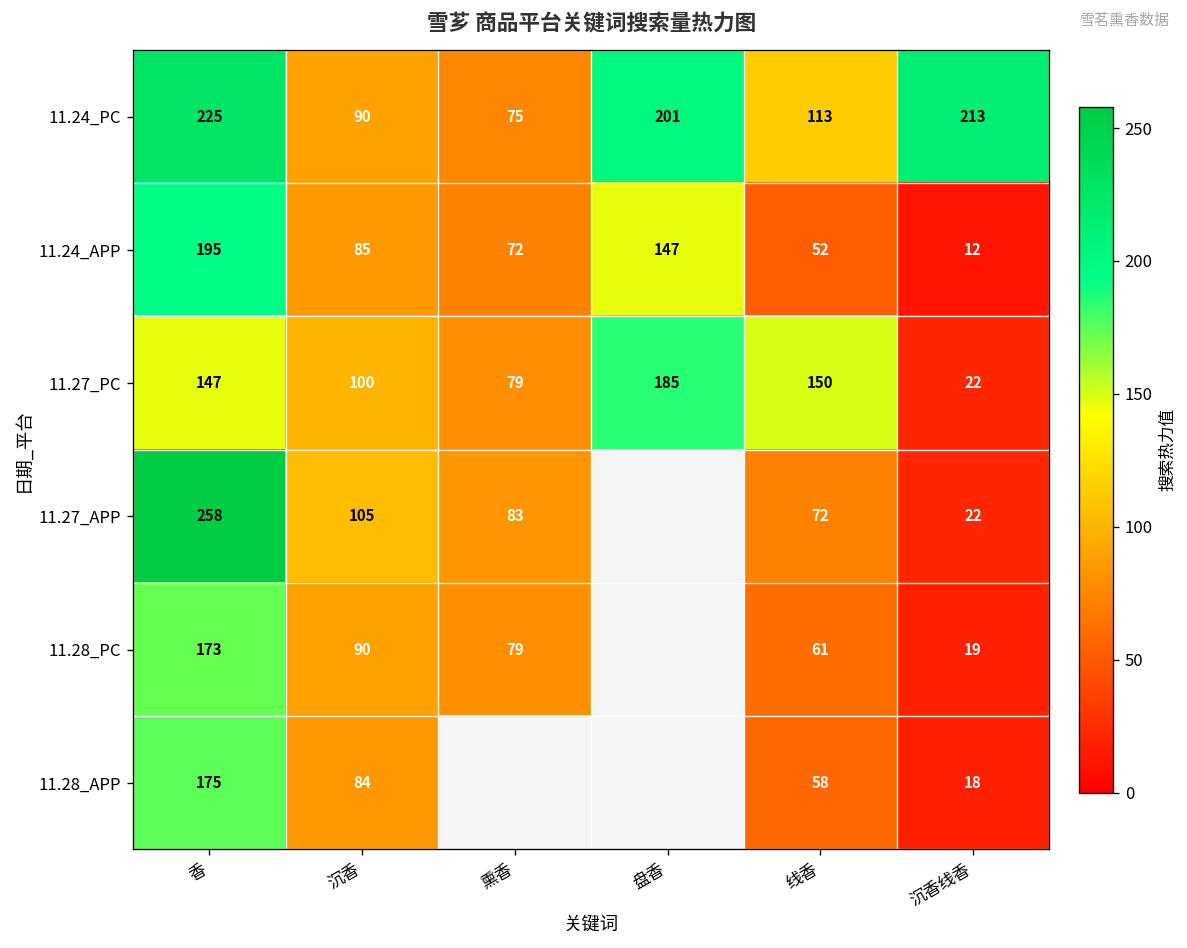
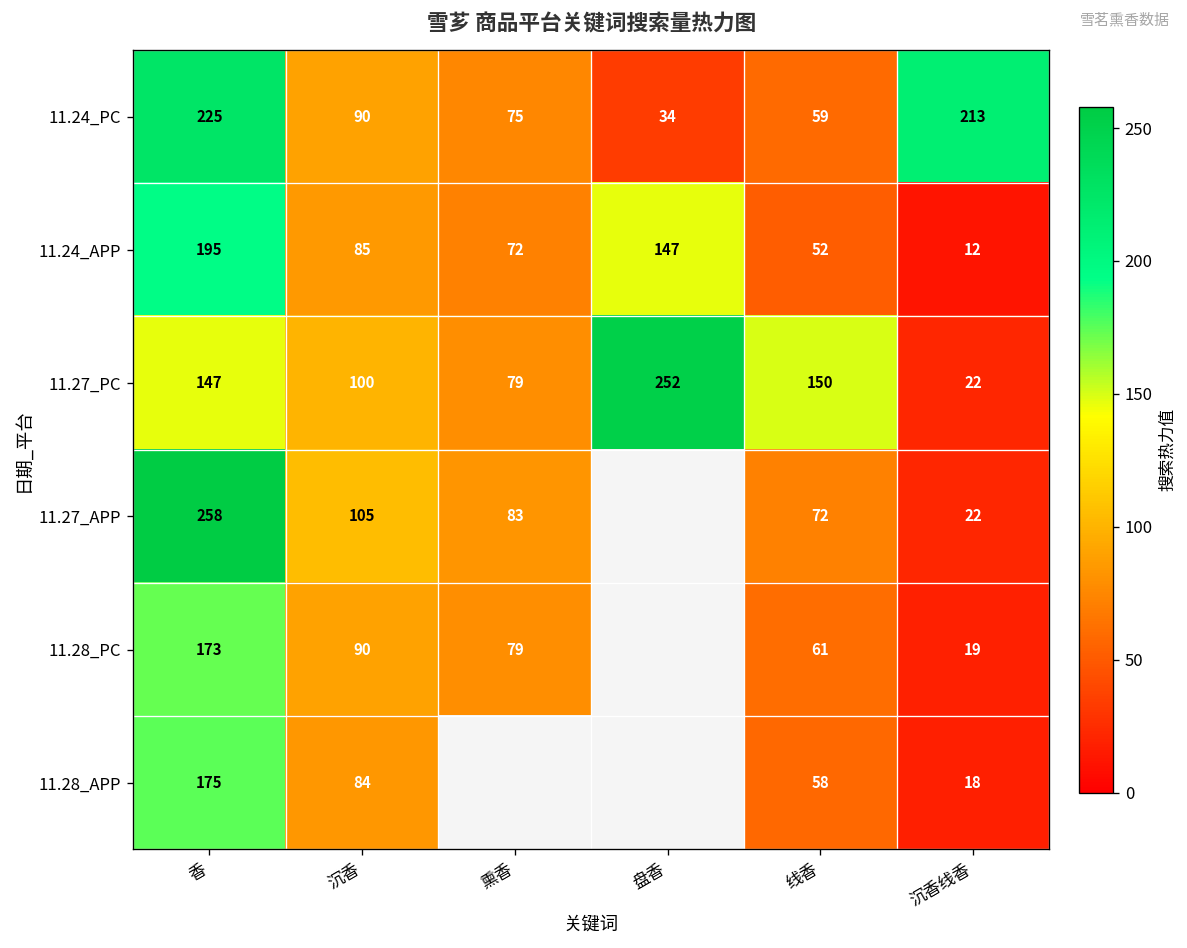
11.24_PC, 盘香: 201 -> 34
11.24_PC, 线香: 113 -> 59
11.27_PC, 盘香: 185 -> 252
